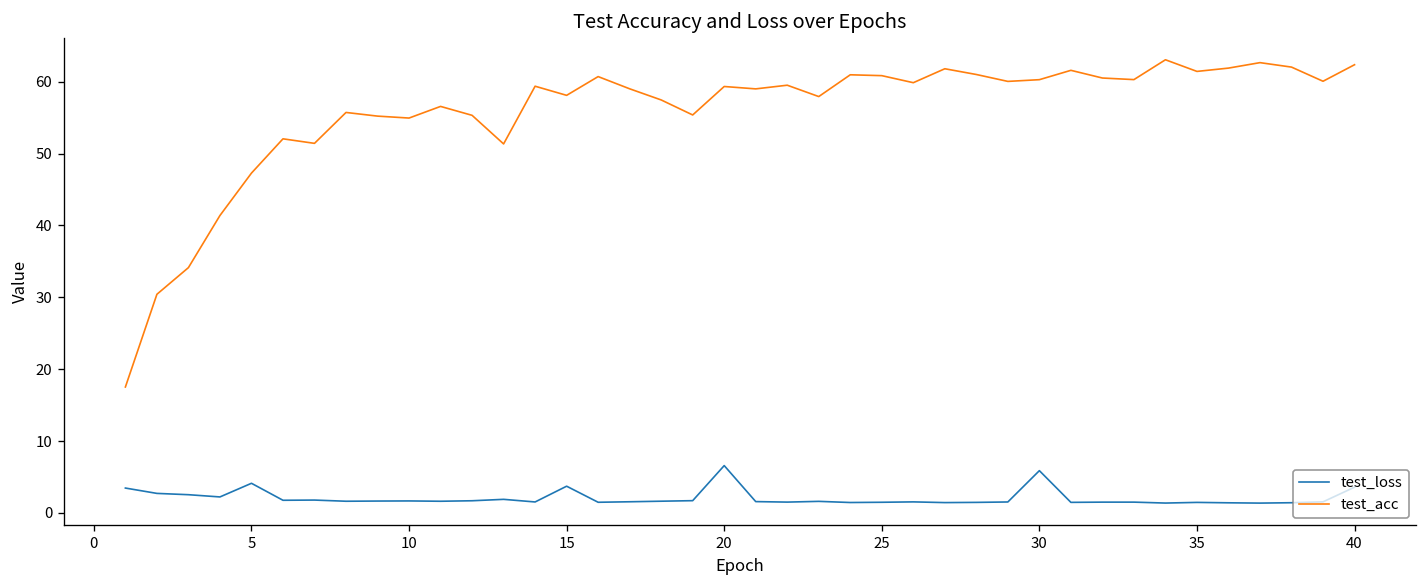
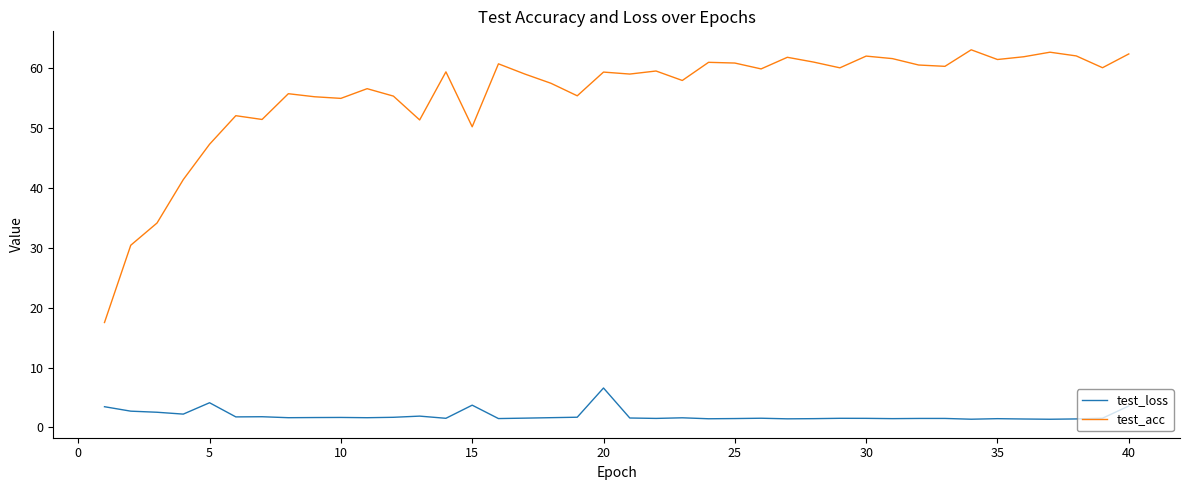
test_acc, 15: 58 -> 50
test_loss, 30: 6 -> 2
test_acc, 30: 60 -> 62
